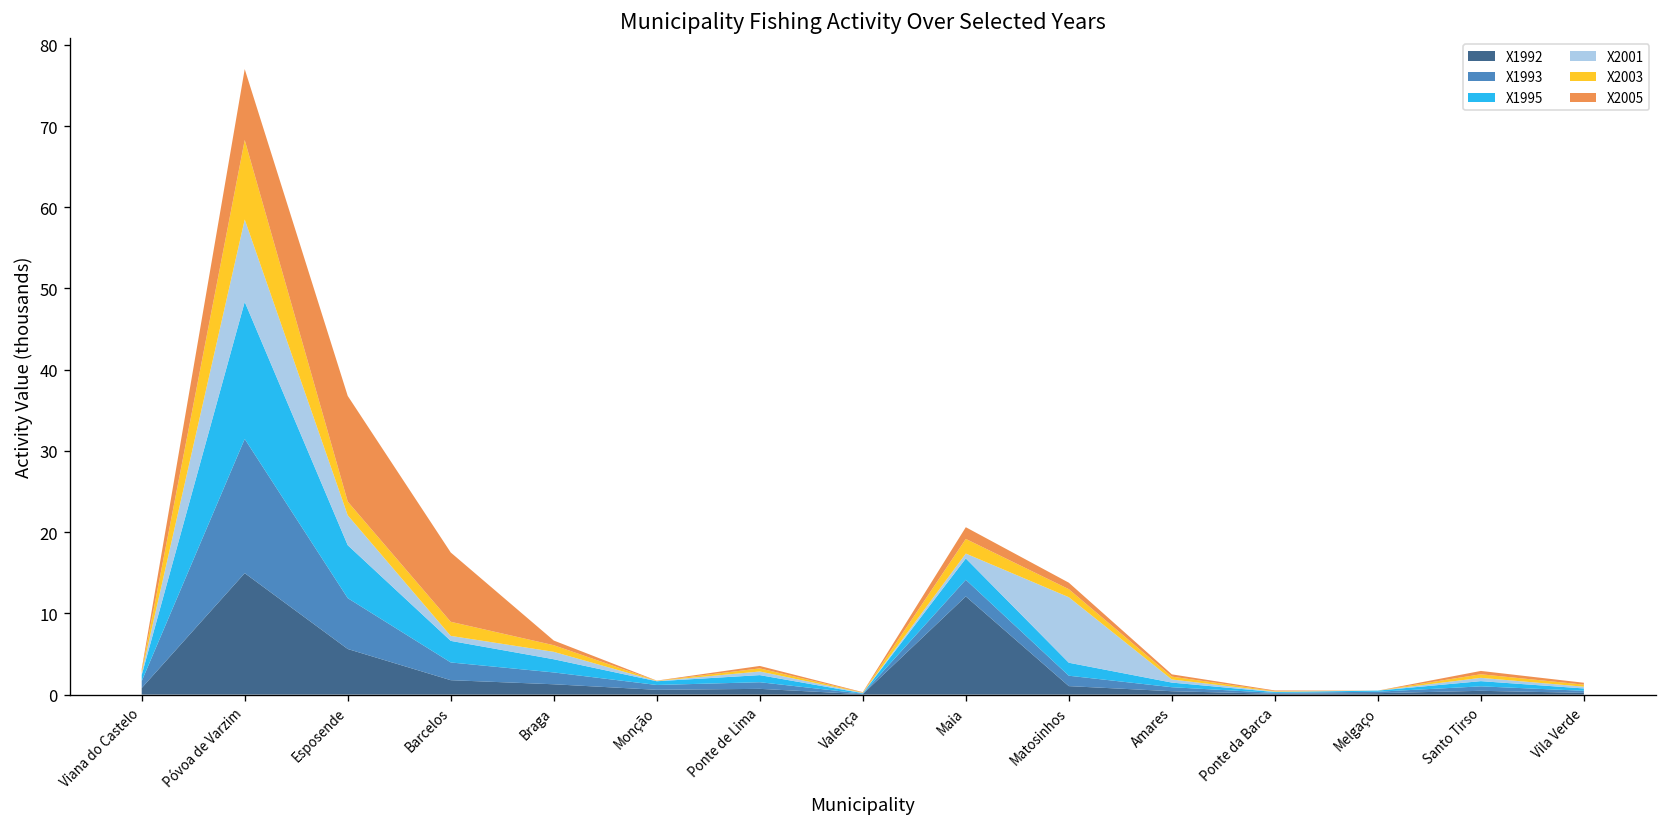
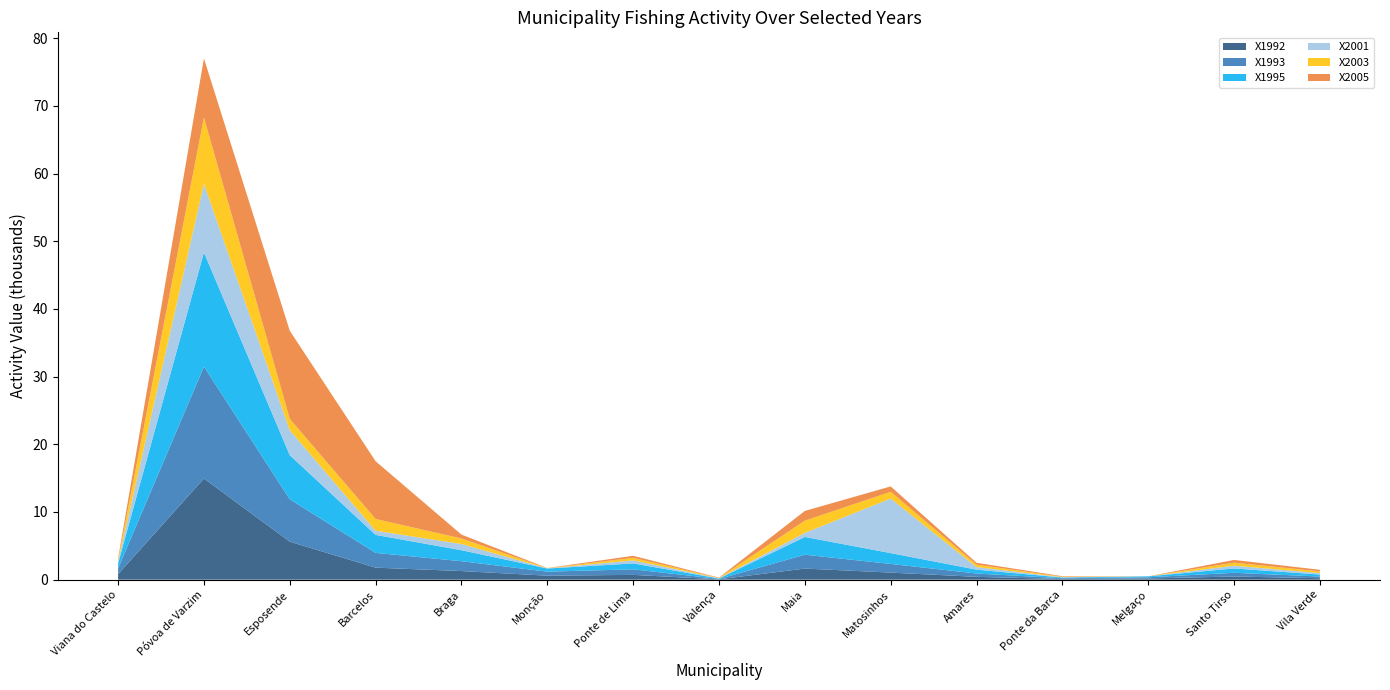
X1992, Maia: 12 -> 2
